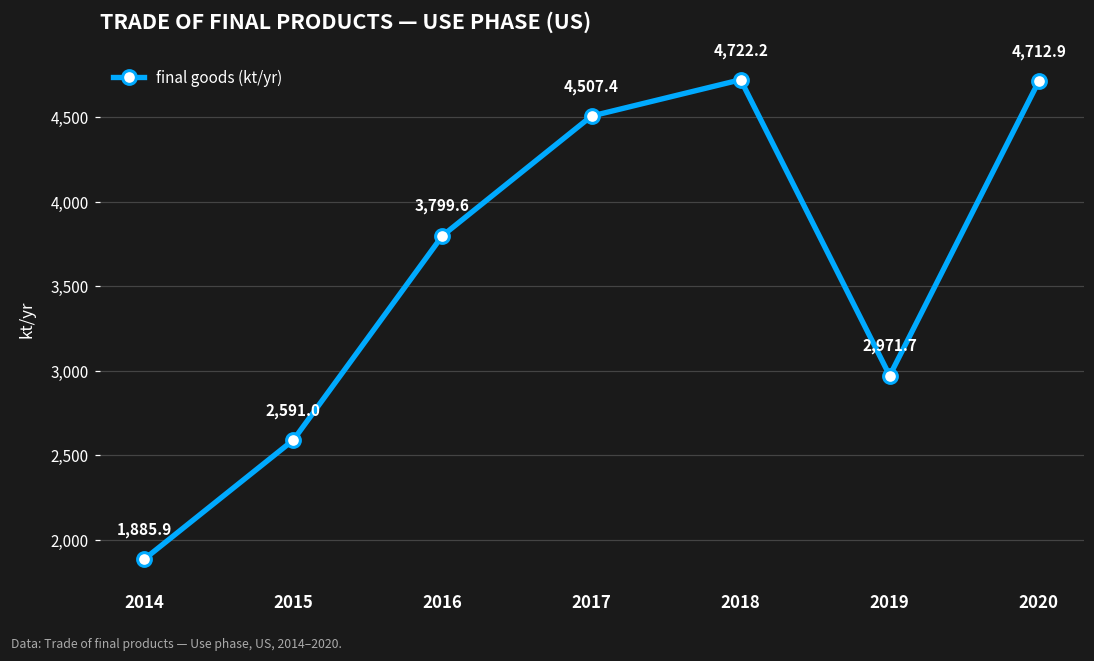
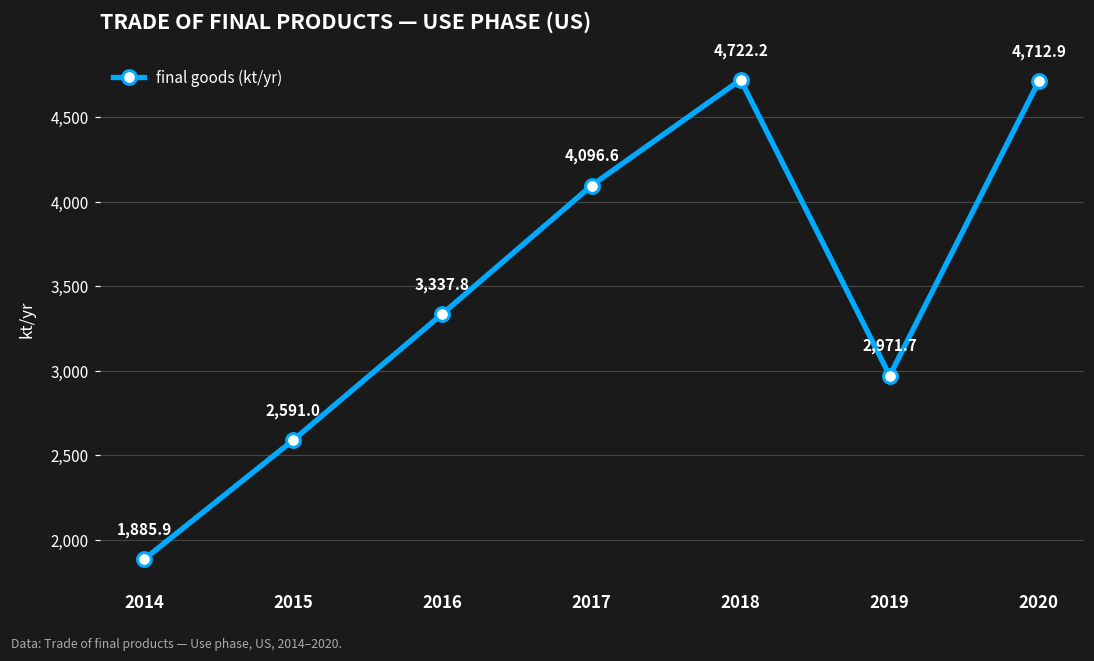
2016: 3,799.6 -> 3,337.8
2017: 4,507.4 -> 4,096.6
